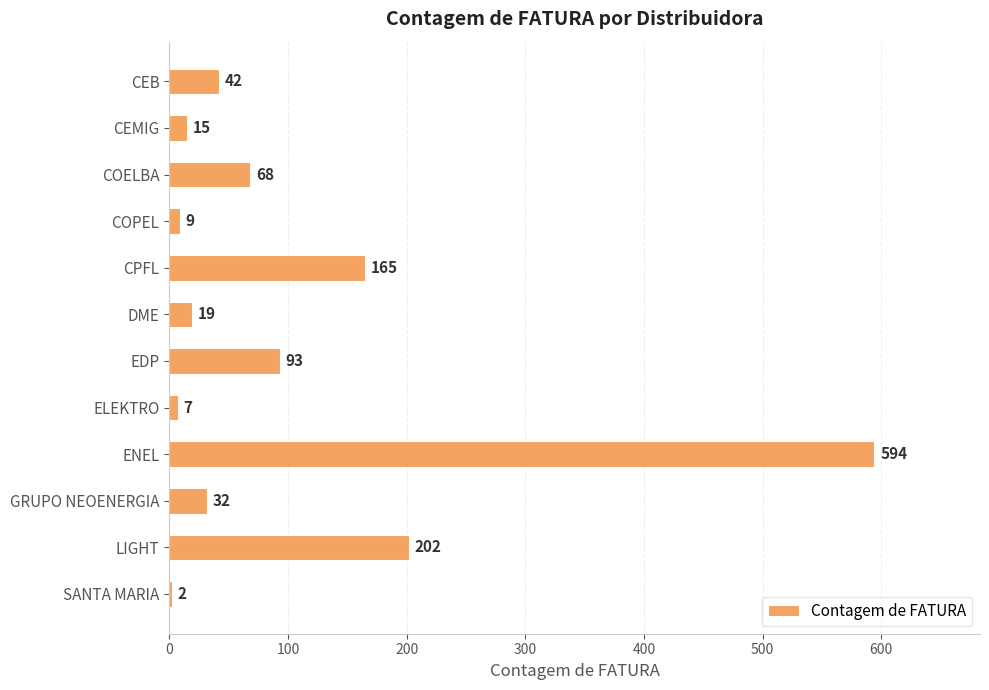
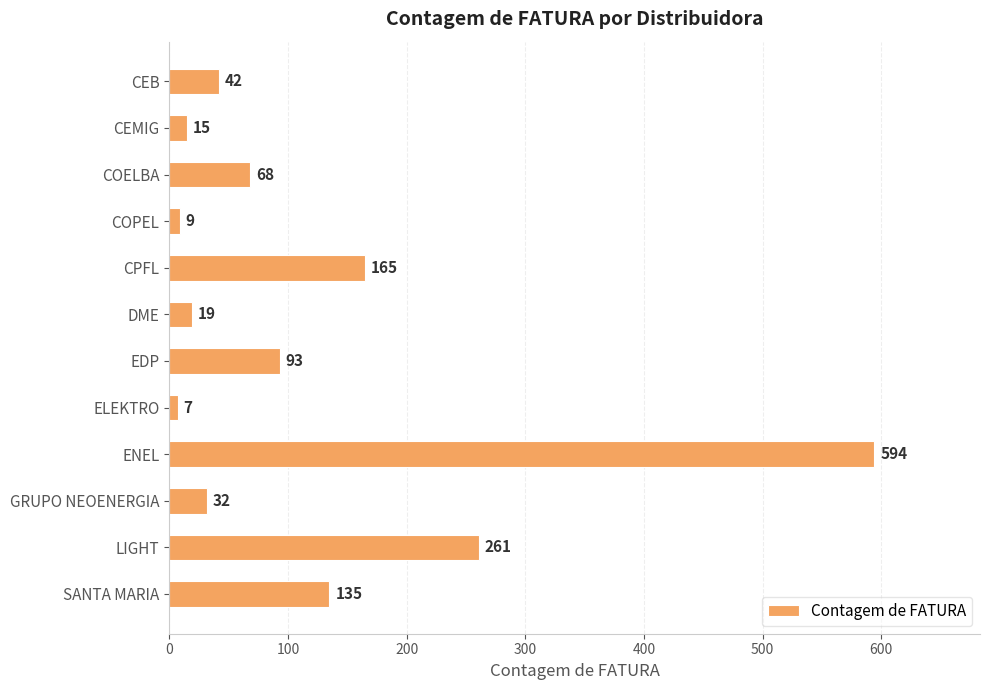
LIGHT: 202 -> 261
SANTA MARIA: 2 -> 135
